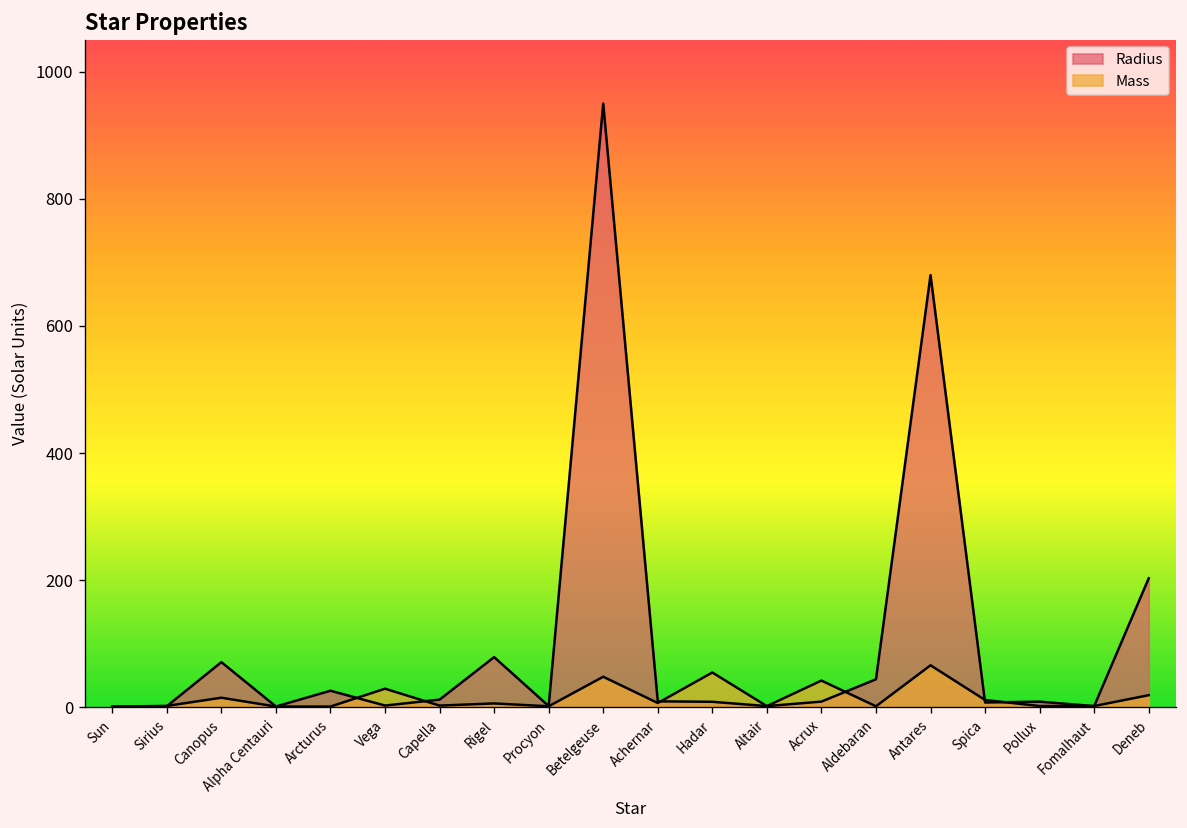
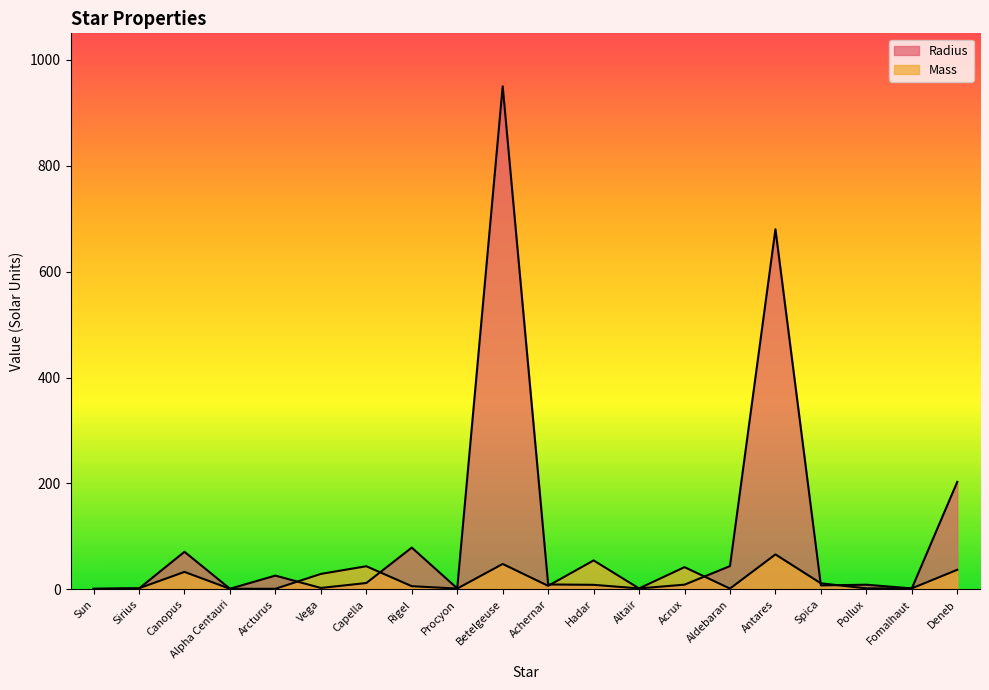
Mass, Canopus: 20 -> 30
Mass, Capella: 0 -> 40
Mass, Deneb: 20 -> 40
